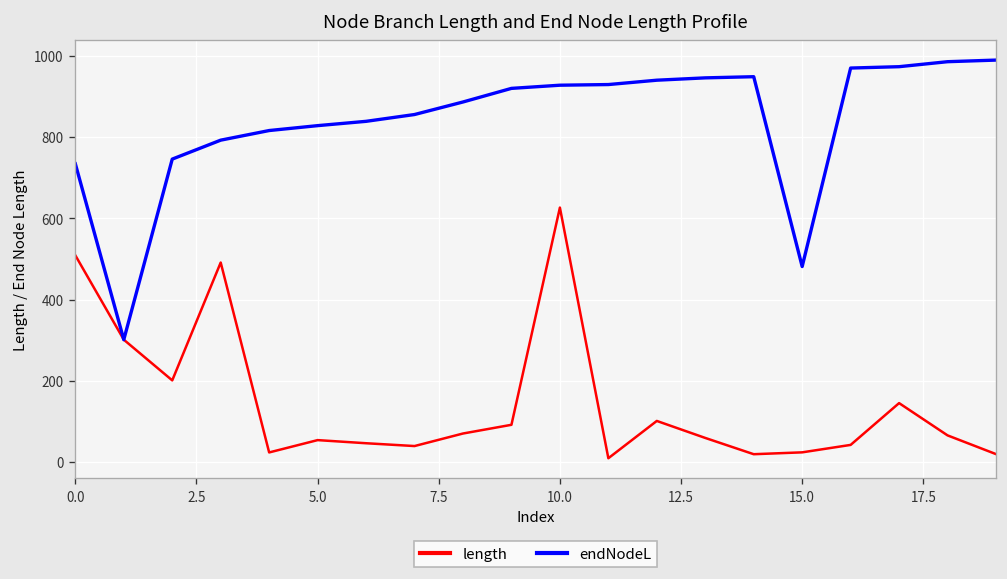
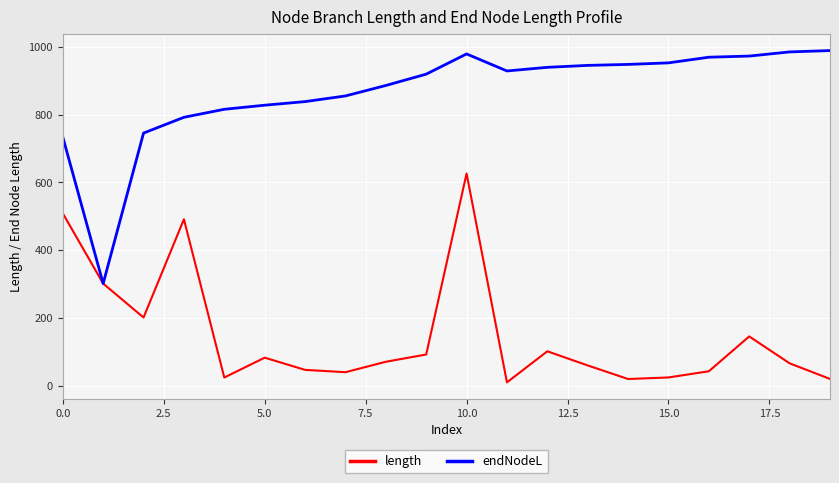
length, 5.0: 50 -> 80
endNodeL, 10.0: 930 -> 980
endNodeL, 15.0: 480 -> 950
